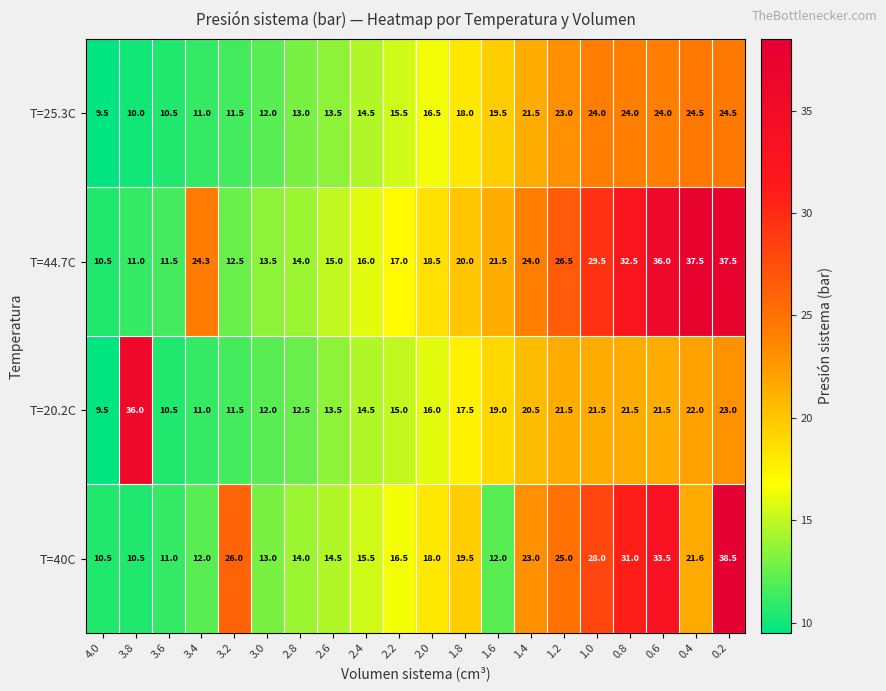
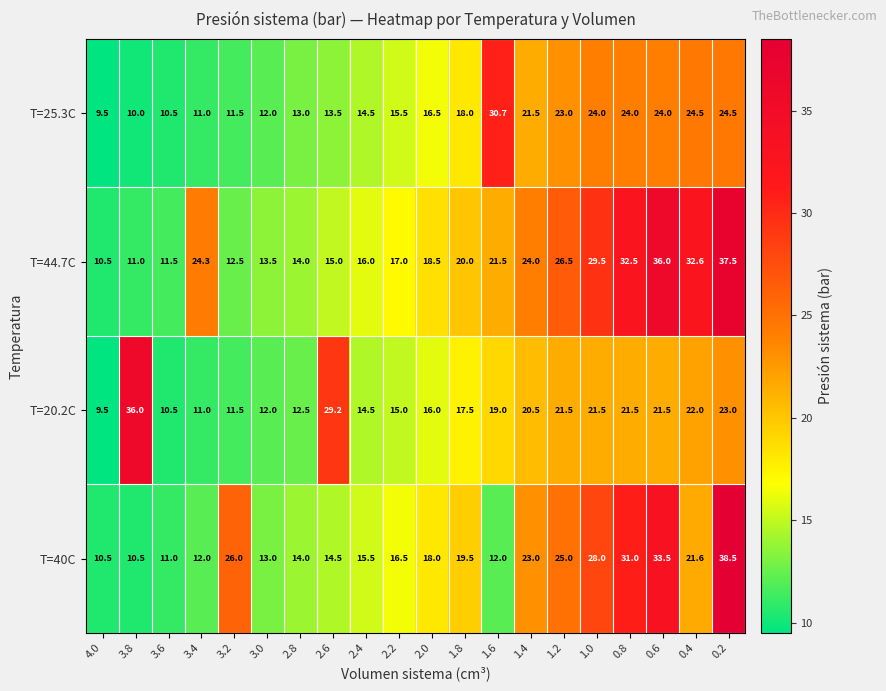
T=25.3C, 1.6: 19.5 -> 30.7
T=44.7C, 0.4: 37.5 -> 32.6
T=20.2C, 2.6: 13.5 -> 29.2
